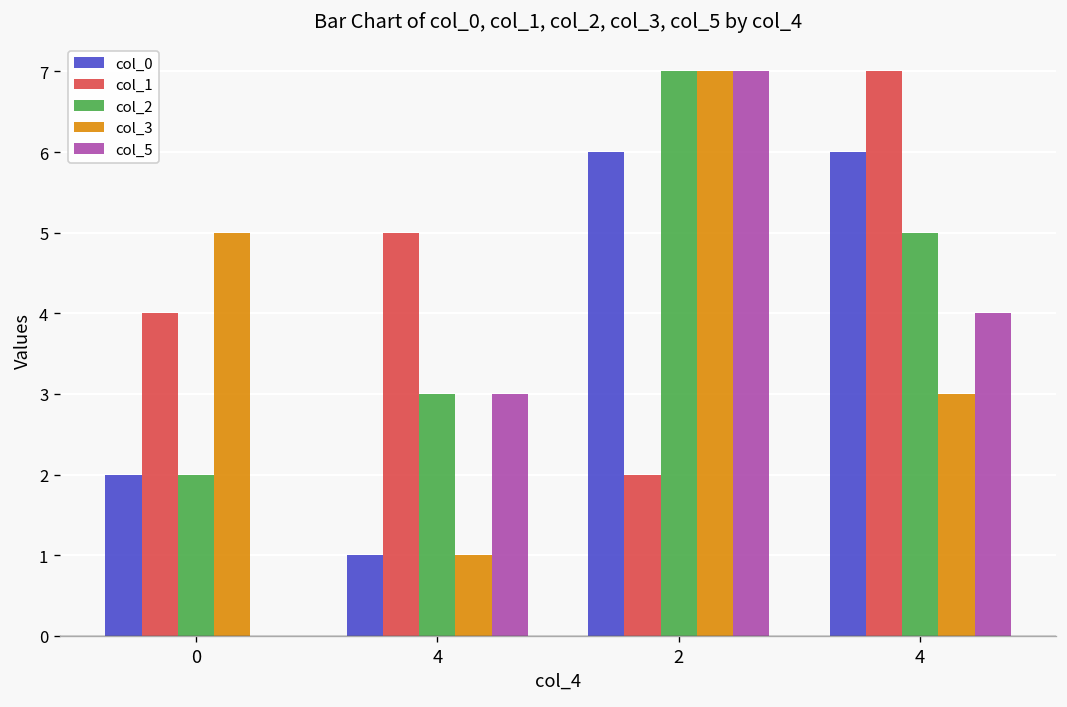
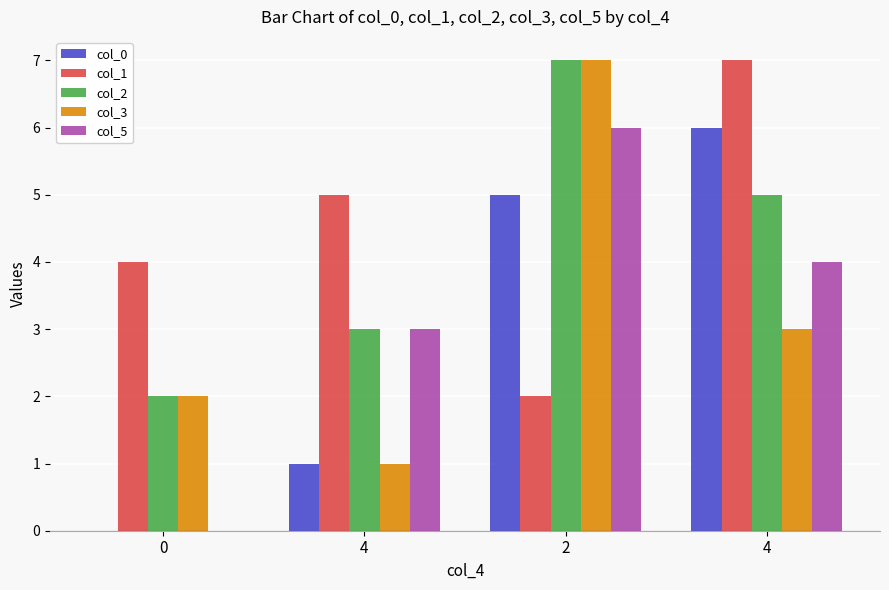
col_0, 0: 2 -> 0
col_3, 0: 5 -> 2
col_0, 2: 6 -> 5
col_5, 2: 7 -> 6
